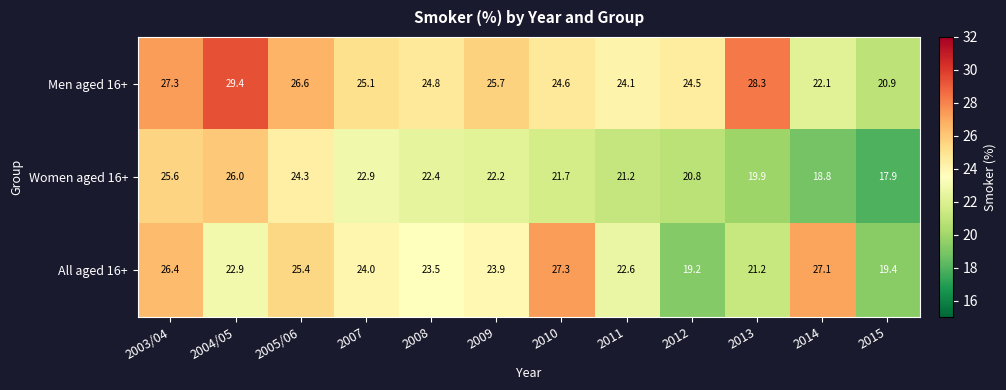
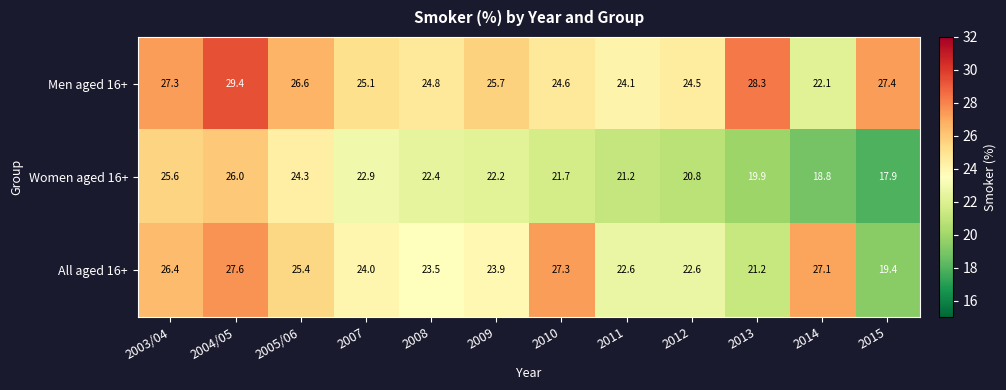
Men aged 16+, 2015: 20.9 -> 27.4
All aged 16+, 2004/05: 22.9 -> 27.6
All aged 16+, 2012: 19.2 -> 22.6
